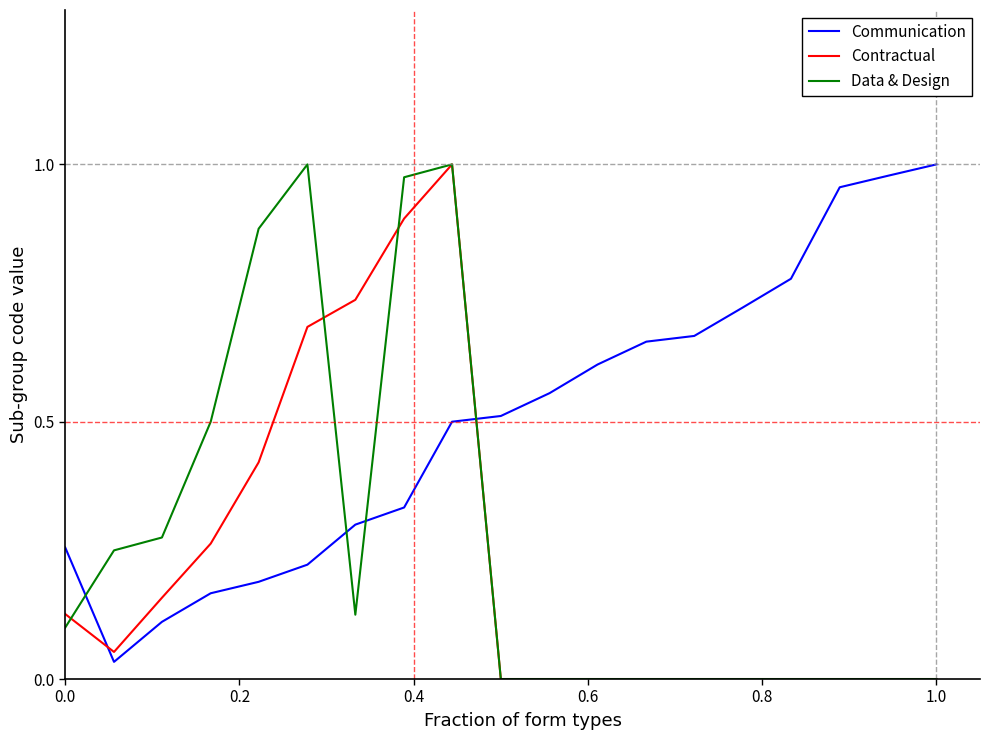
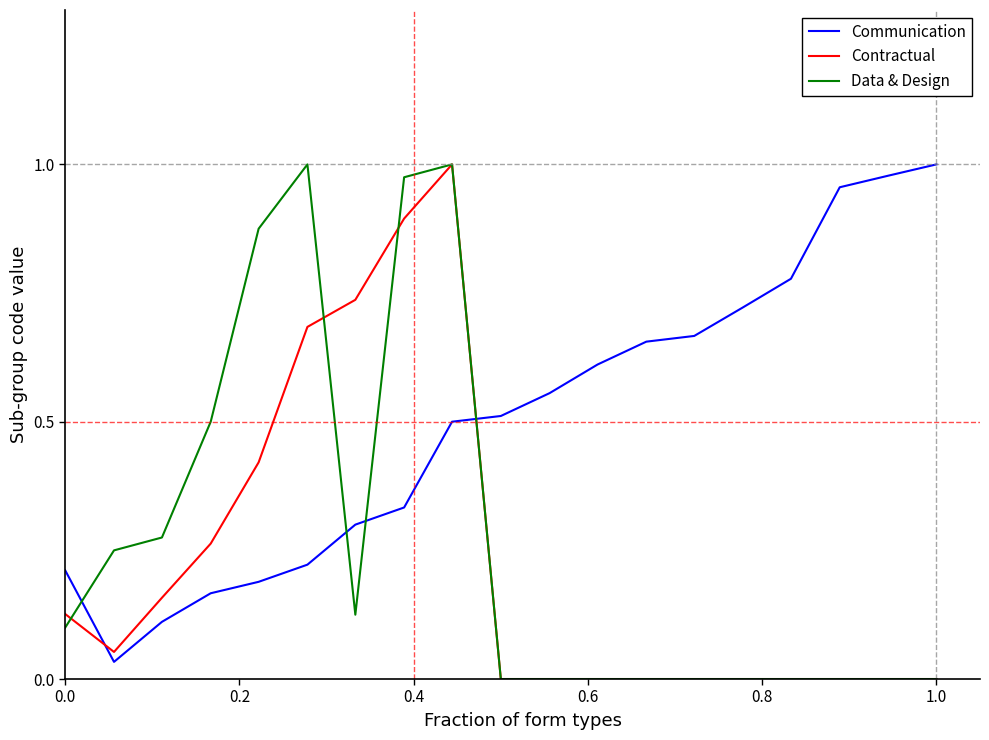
Communication, 0.0: 0.26 -> 0.21
